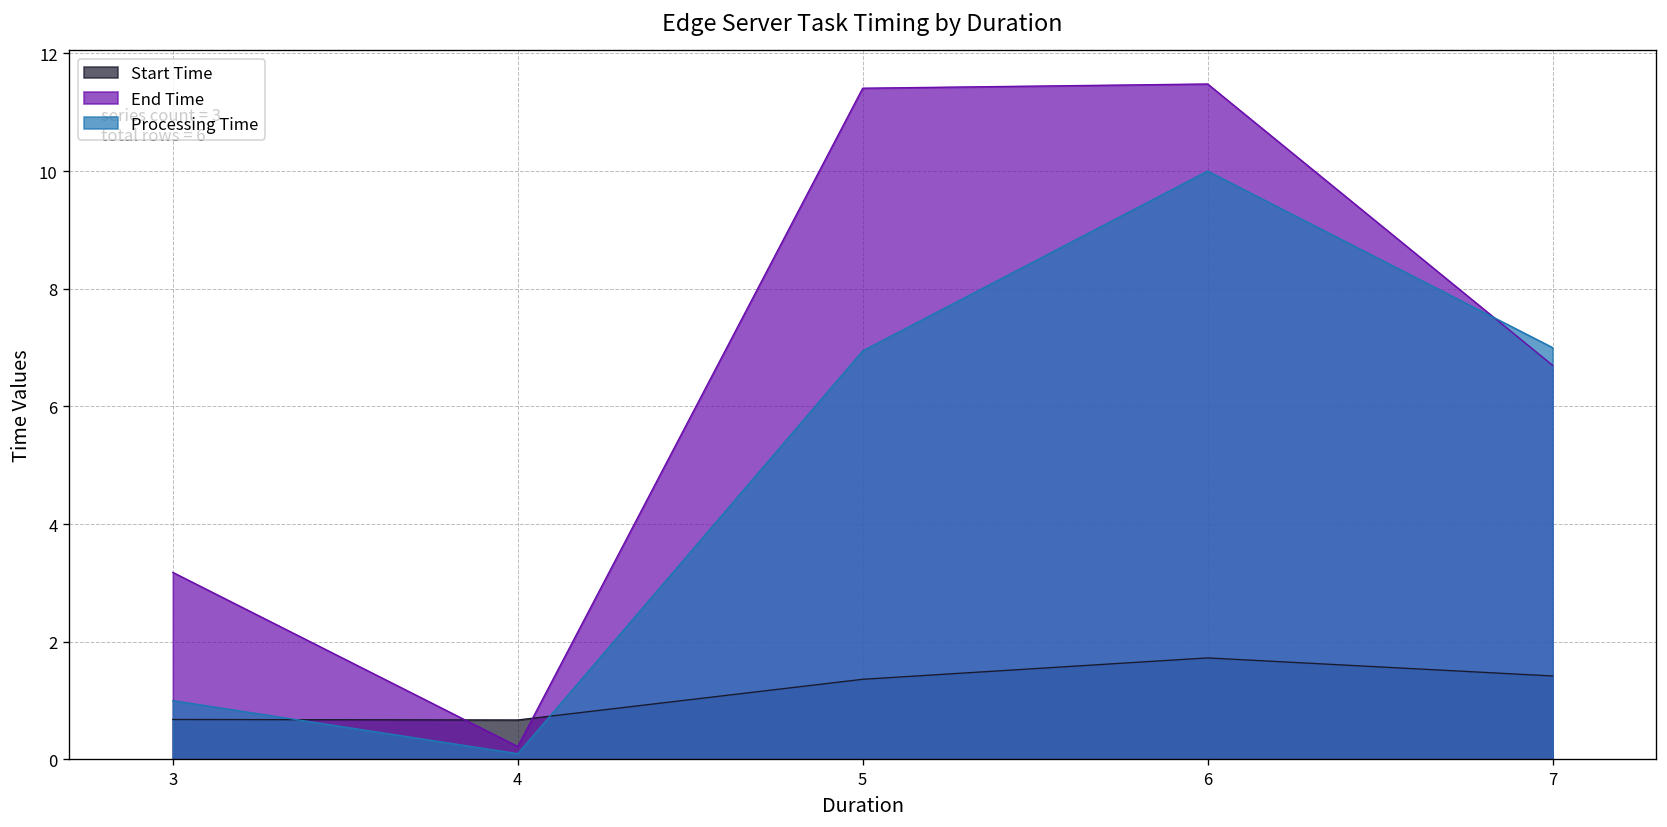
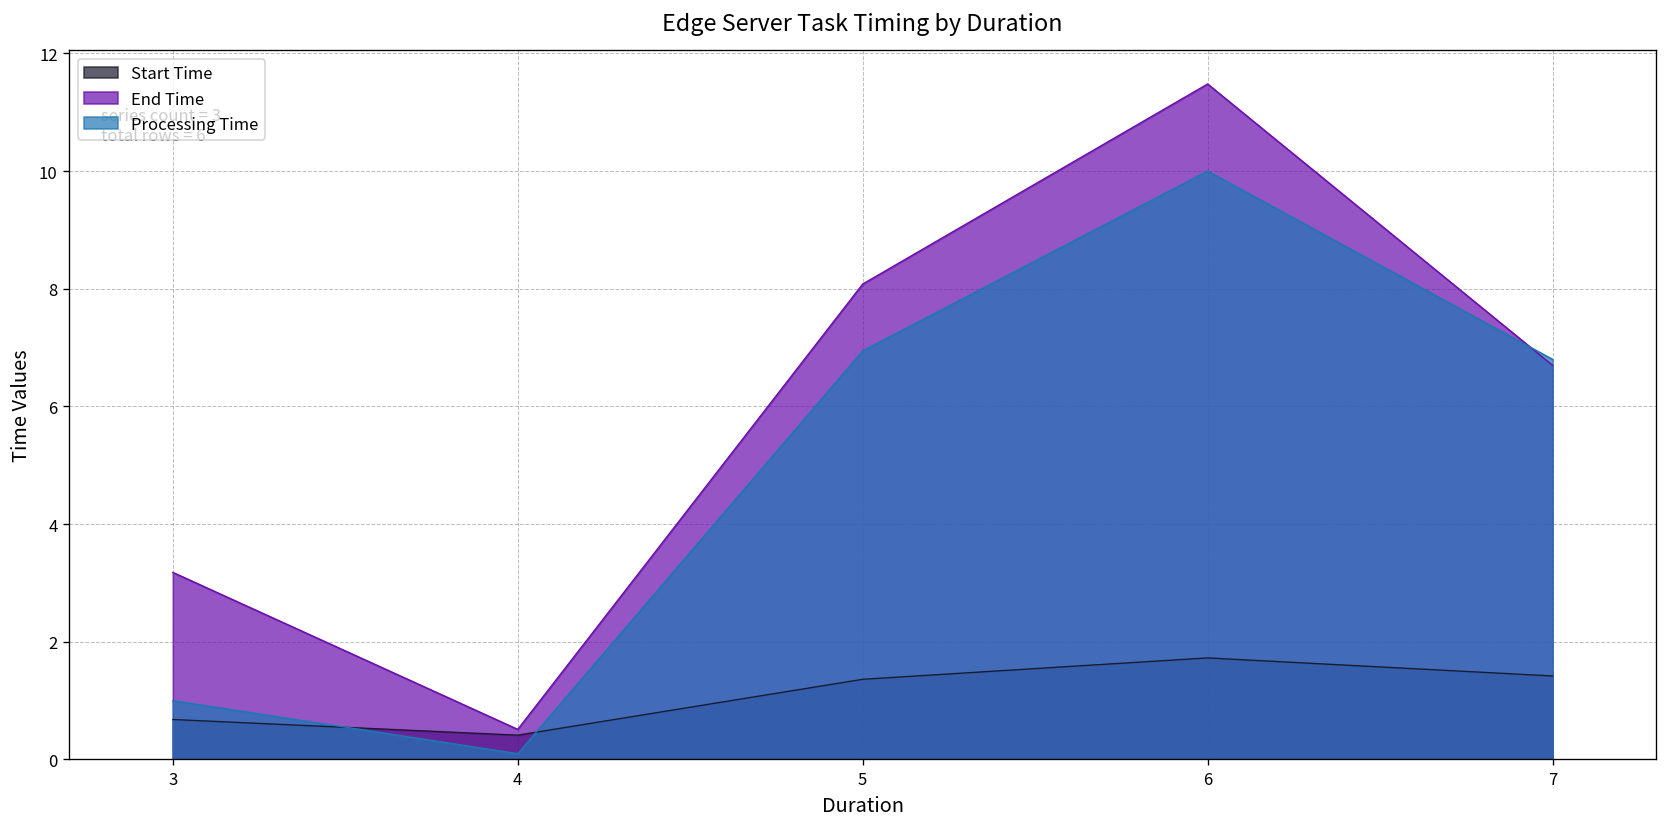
Start Time, 4: 0.7 -> 0.4
End Time, 4: 0.2 -> 0.5
End Time, 5: 11.4 -> 8.1
Processing Time, 7: 7.0 -> 6.8
